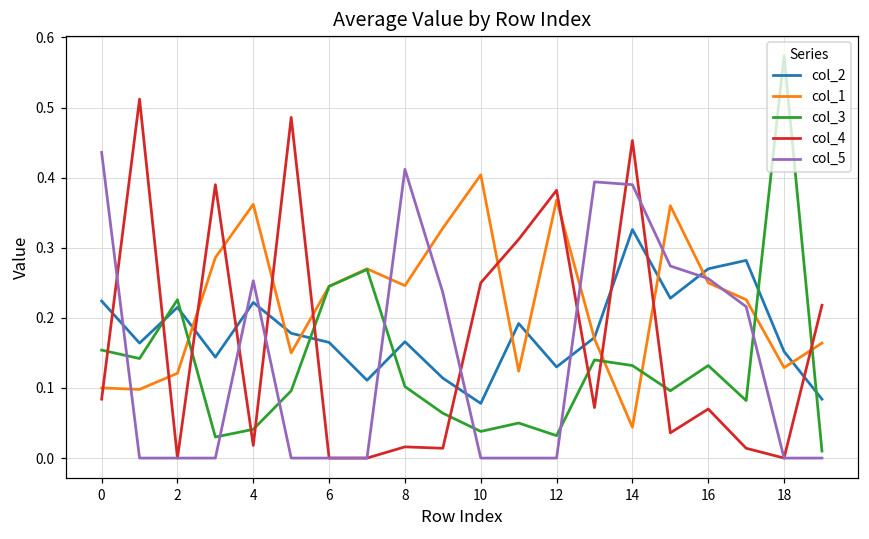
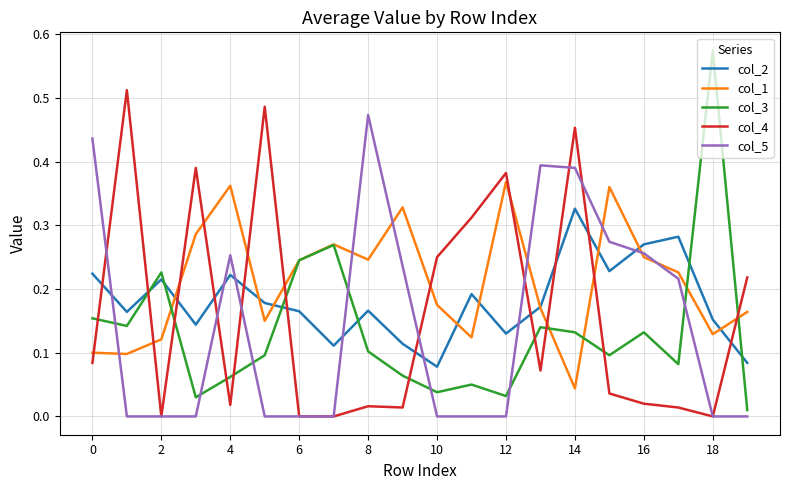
col_3, 4: 0.04 -> 0.06
col_5, 8: 0.41 -> 0.47
col_1, 10: 0.40 -> 0.18
col_4, 16: 0.07 -> 0.02
